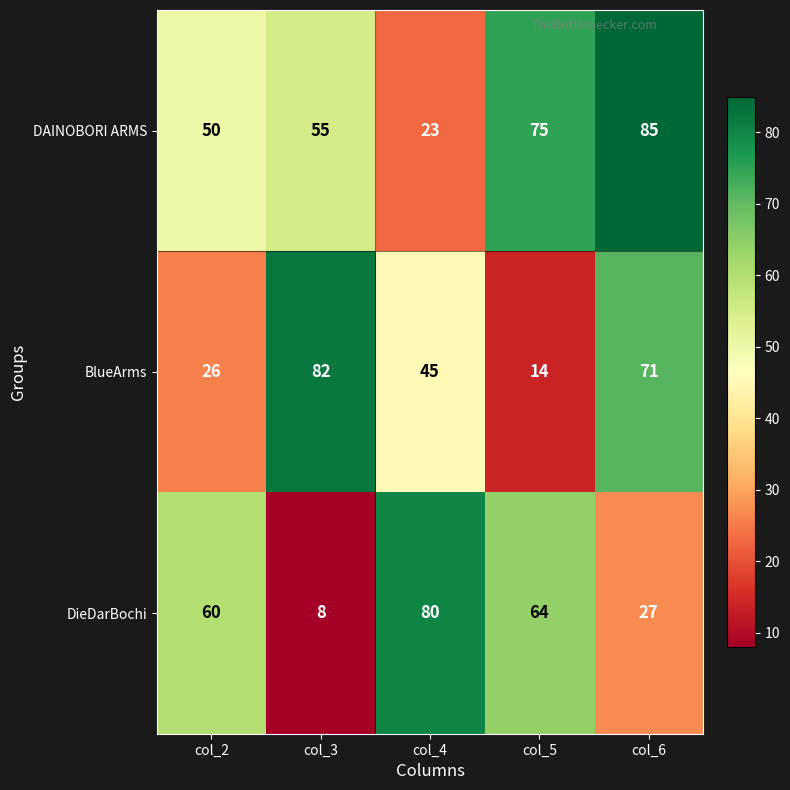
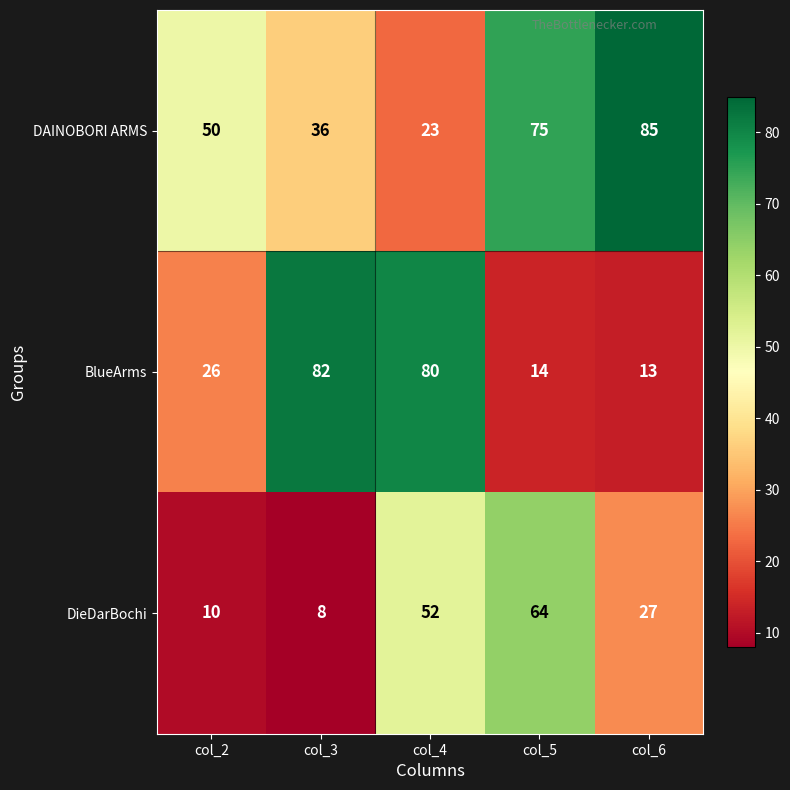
DAINOBORI ARMS, col_3: 55 -> 36
BlueArms, col_4: 45 -> 80
BlueArms, col_6: 71 -> 13
DieDarBochi, col_2: 60 -> 10
DieDarBochi, col_4: 80 -> 52
